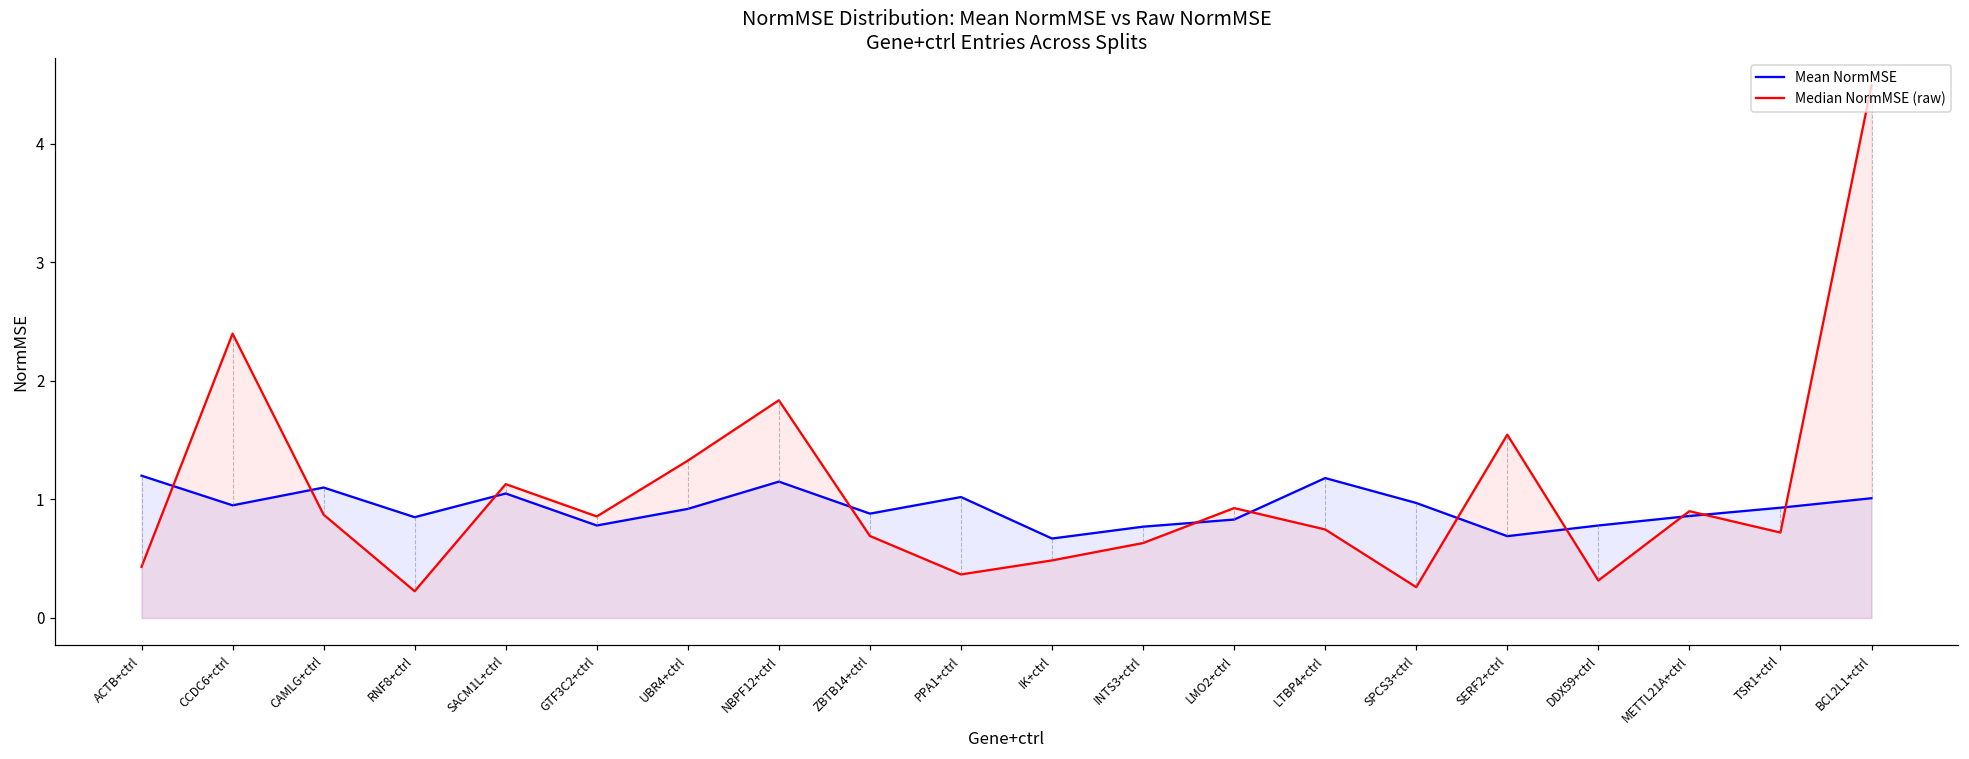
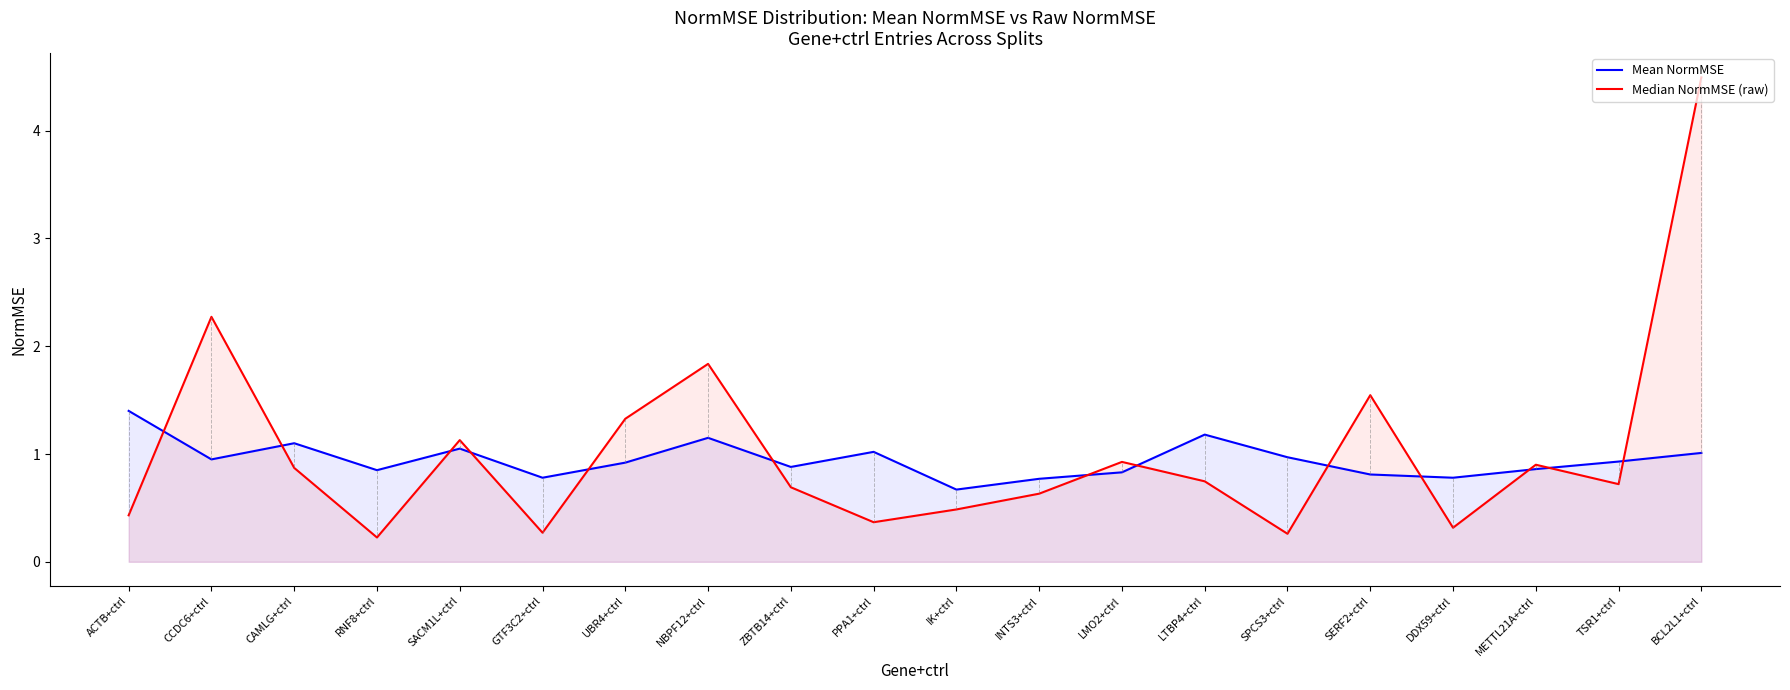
Mean NormMSE, ACTB+ctrl: 1.2 -> 1.4
Median NormMSE (raw), CCDC6+ctrl: 2.40 -> 2.27
Median NormMSE (raw), GTF3C2+ctrl: 0.86 -> 0.27
Mean NormMSE, SERF2+ctrl: 0.69 -> 0.81
